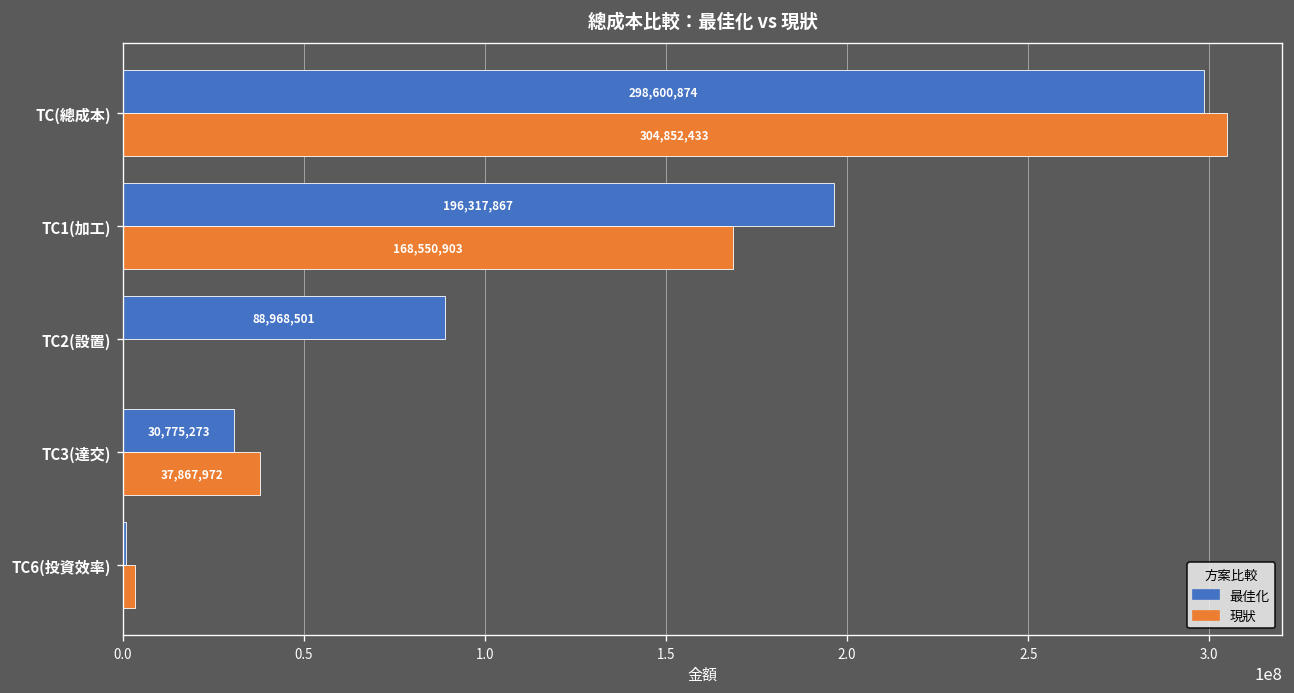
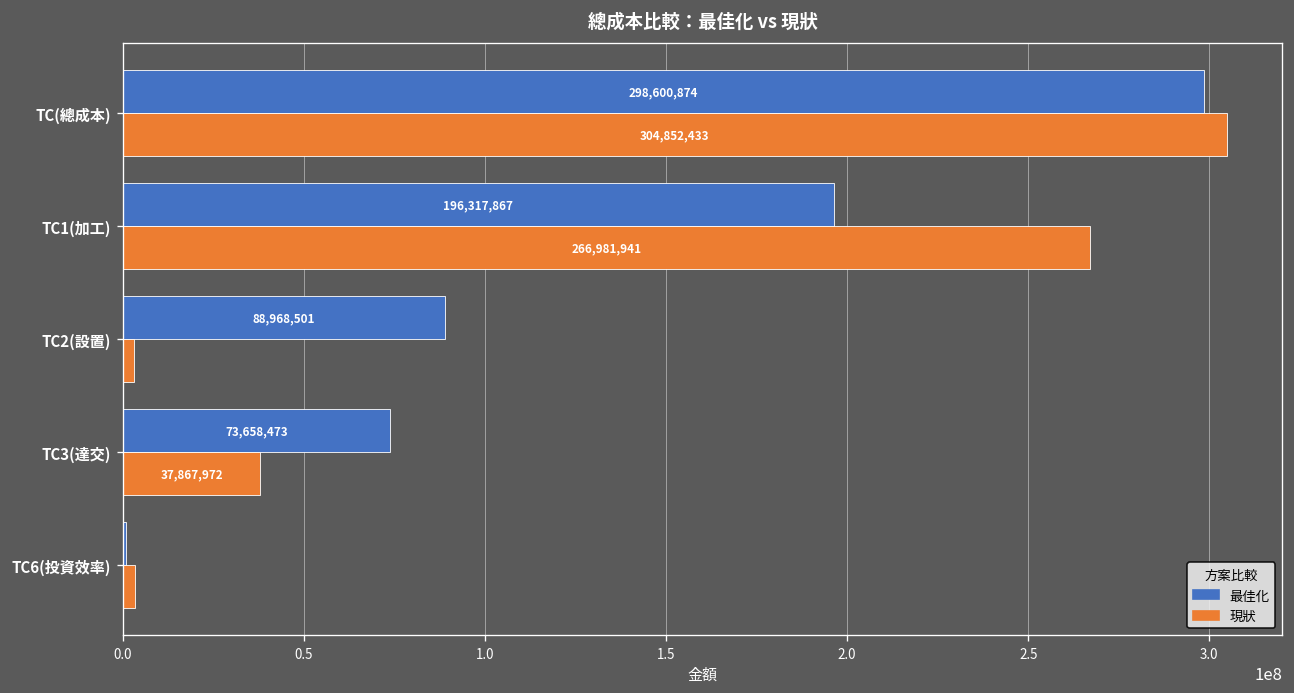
現狀, TC1(加工): 168,550,903 -> 266,981,941
現狀, TC2(設置): 0 -> 3000000
最佳化, TC3(達交): 30,775,273 -> 73,658,473
